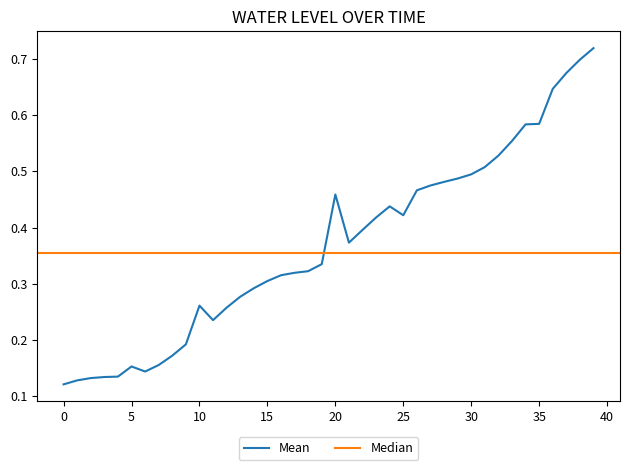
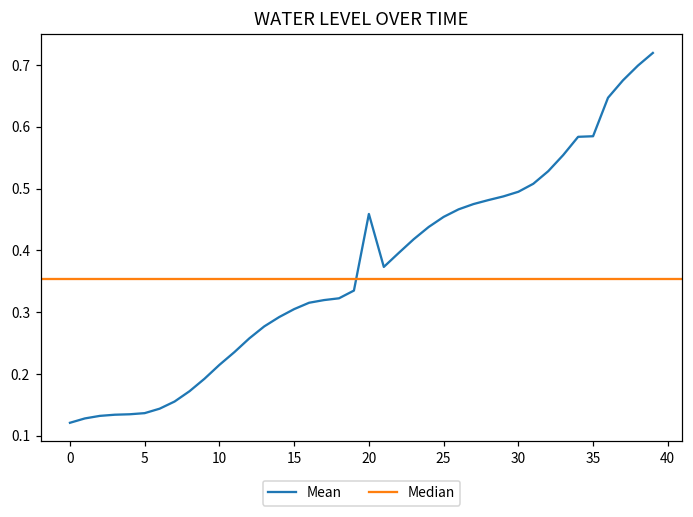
5: 0.15 -> 0.14
10: 0.26 -> 0.21
25: 0.42 -> 0.45
